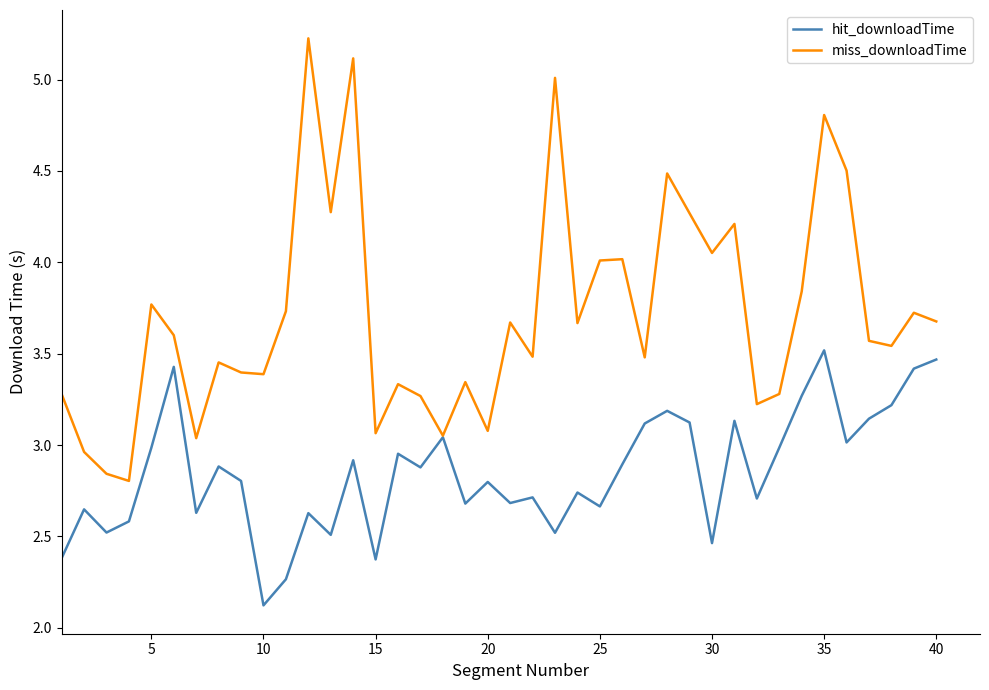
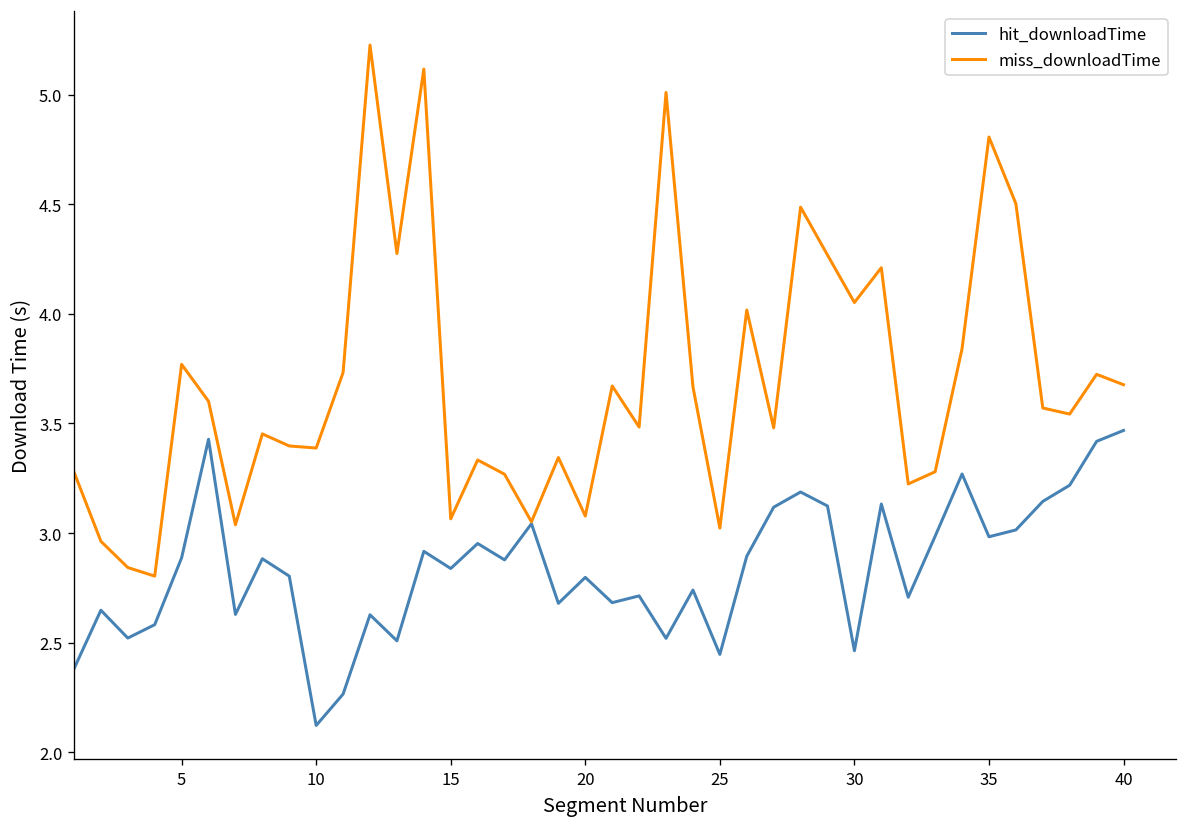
hit_downloadTime, 5: 2.99 -> 2.89
hit_downloadTime, 15: 2.37 -> 2.84
hit_downloadTime, 25: 2.66 -> 2.45
miss_downloadTime, 25: 4.01 -> 3.02
hit_downloadTime, 35: 3.52 -> 2.98
